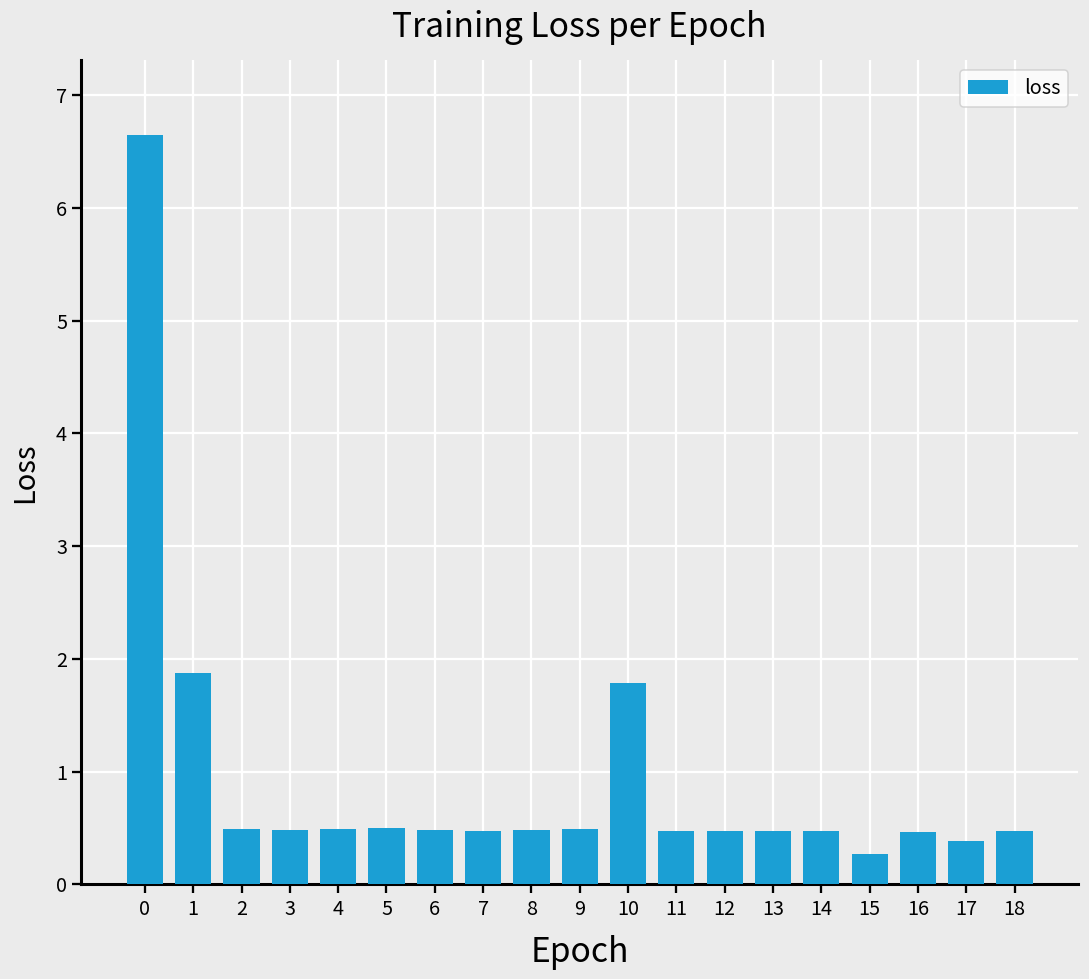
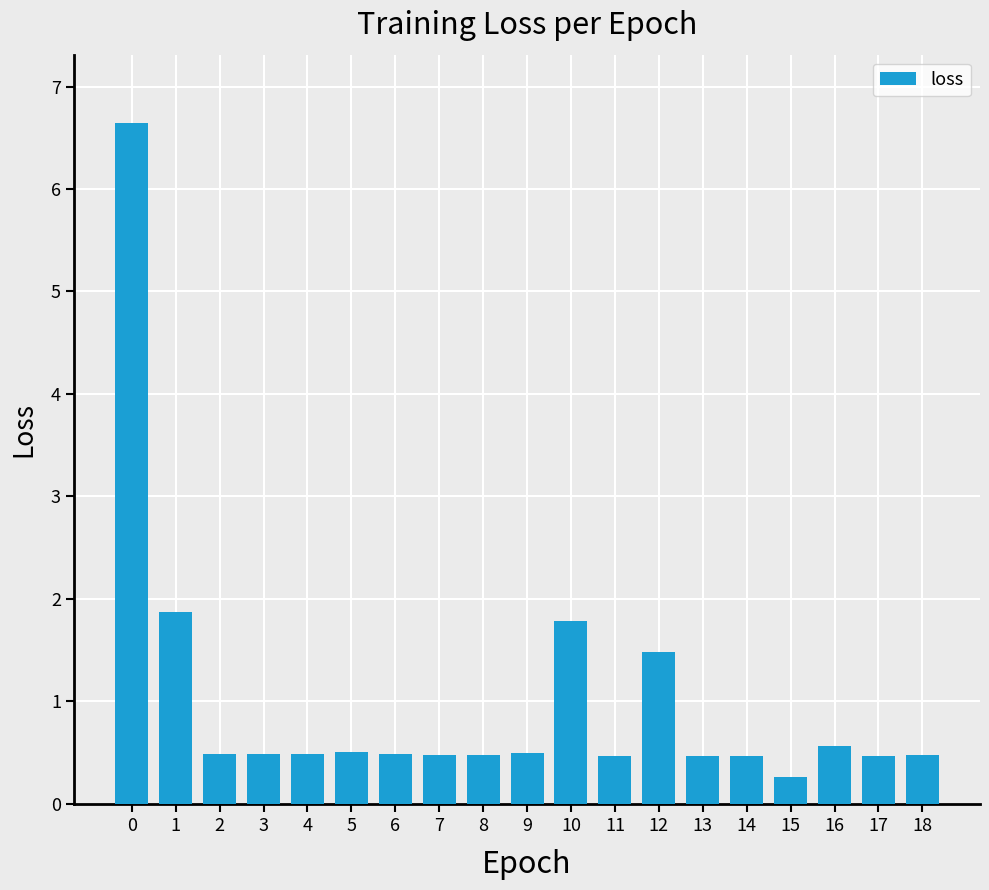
12: 0.48 -> 1.48
16: 0.47 -> 0.57
17: 0.38 -> 0.47
